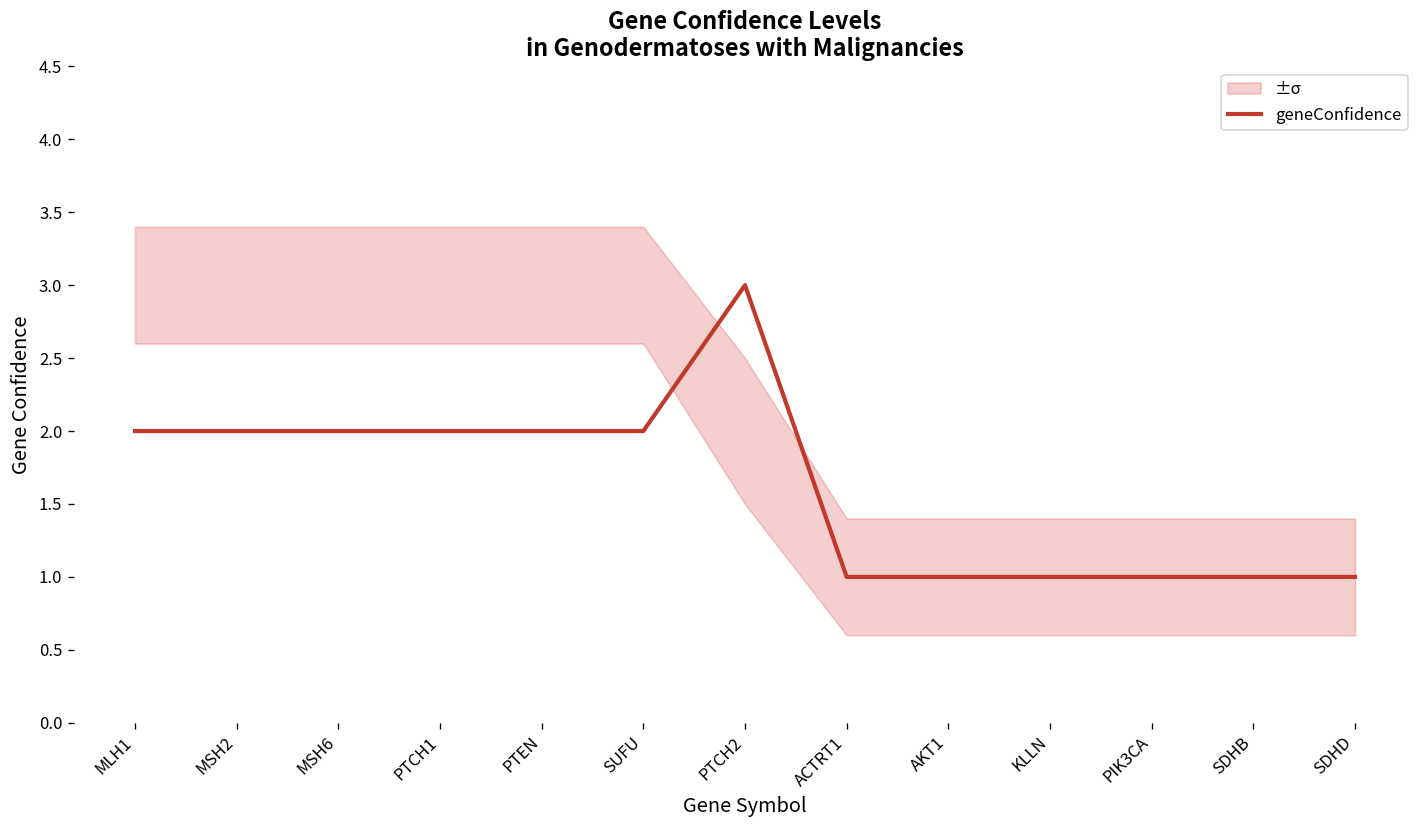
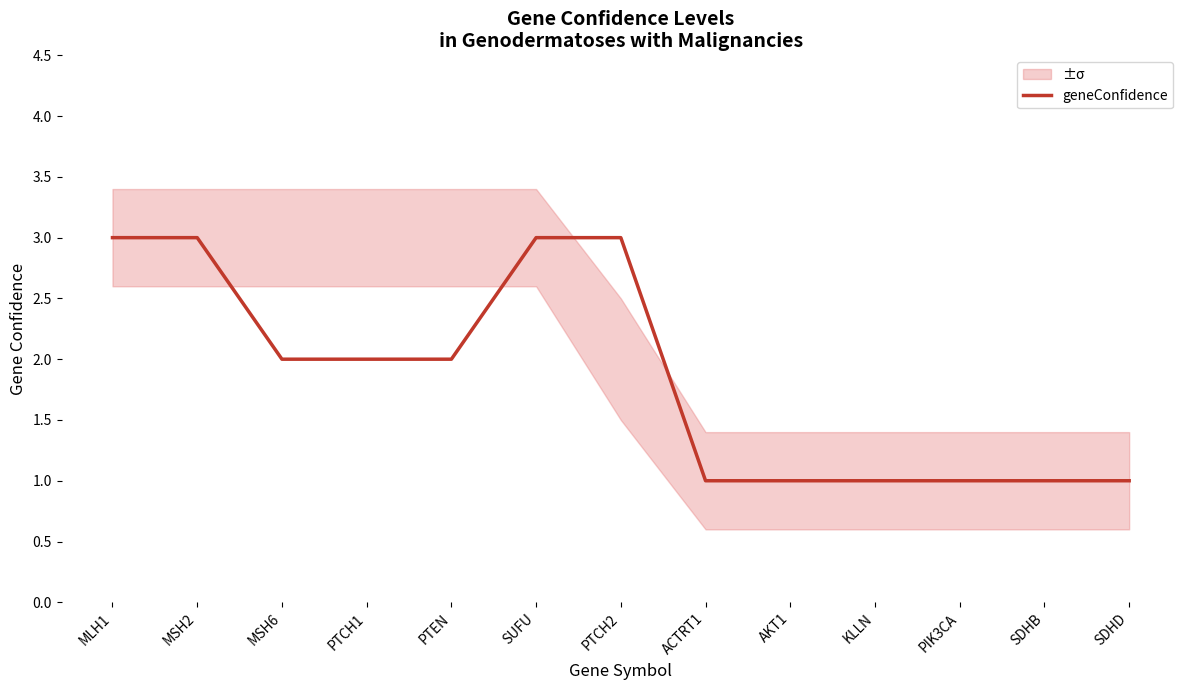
geneConfidence, MLH1: 2 -> 3
geneConfidence, MSH2: 2 -> 3
geneConfidence, SUFU: 2 -> 3
